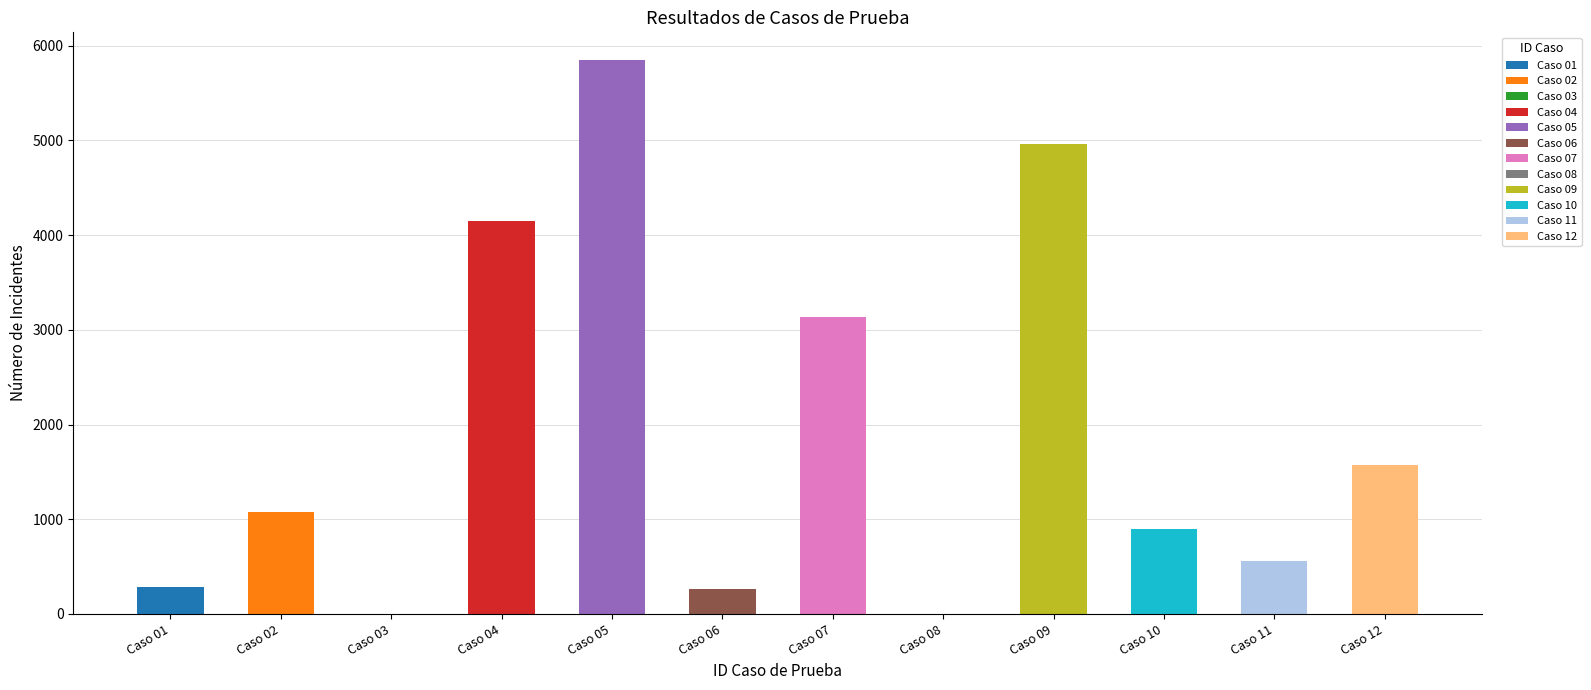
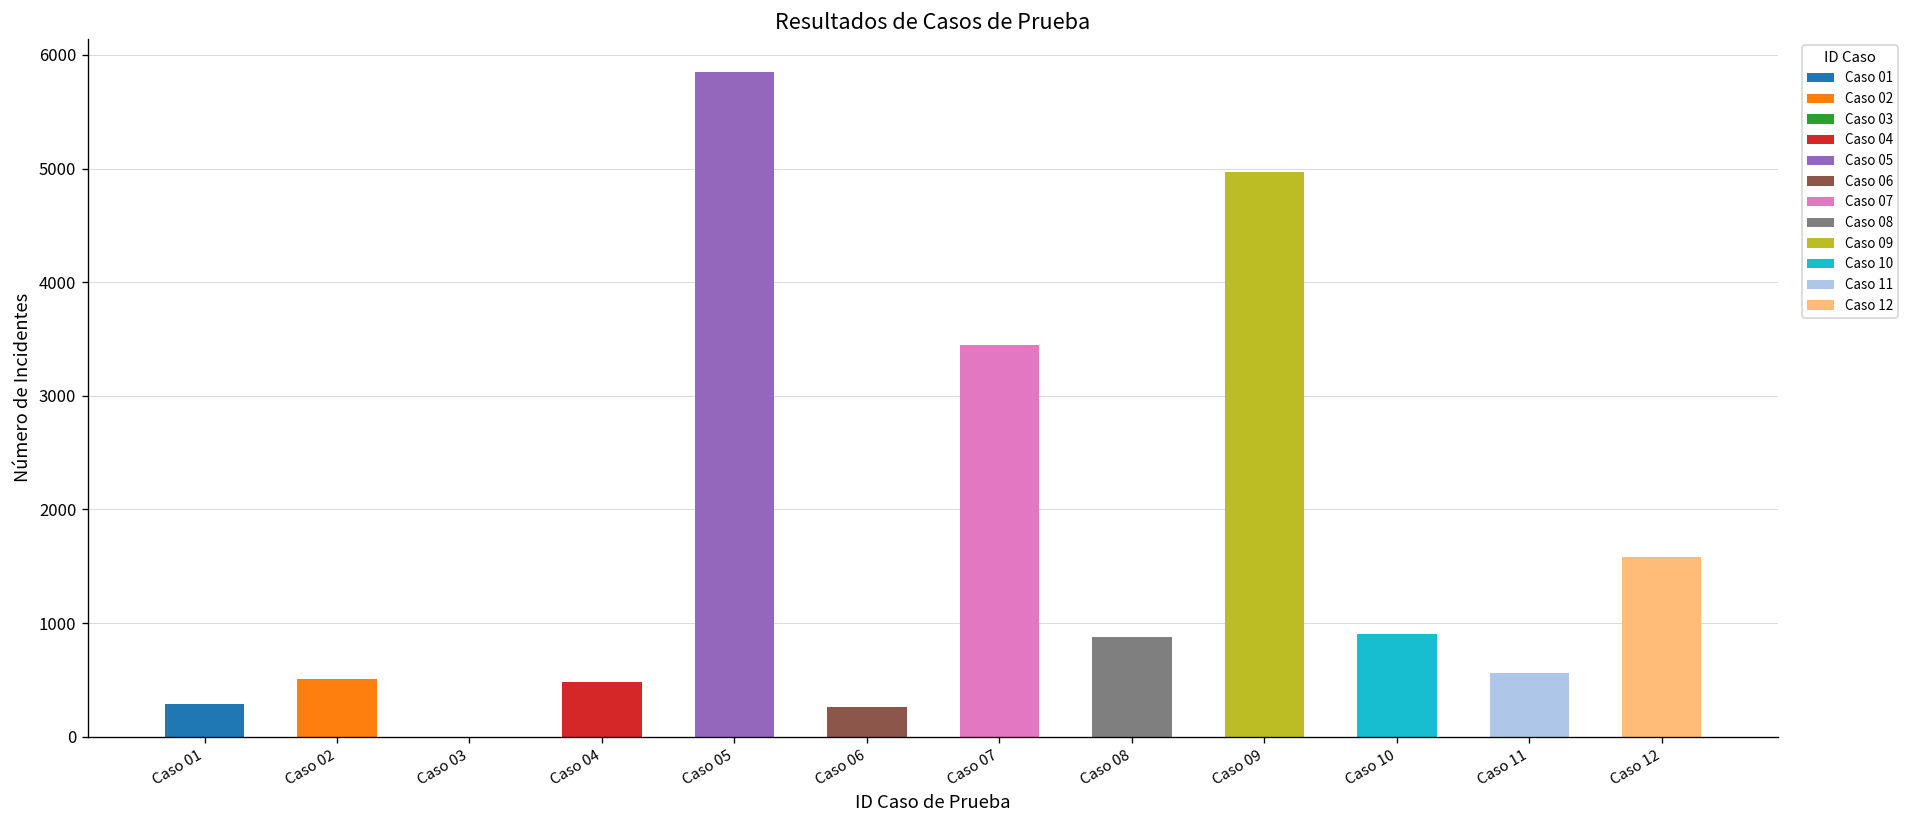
Caso 02: 1100 -> 500
Caso 04: 4100 -> 500
Caso 07: 3100 -> 3400
Caso 08: 0 -> 900
